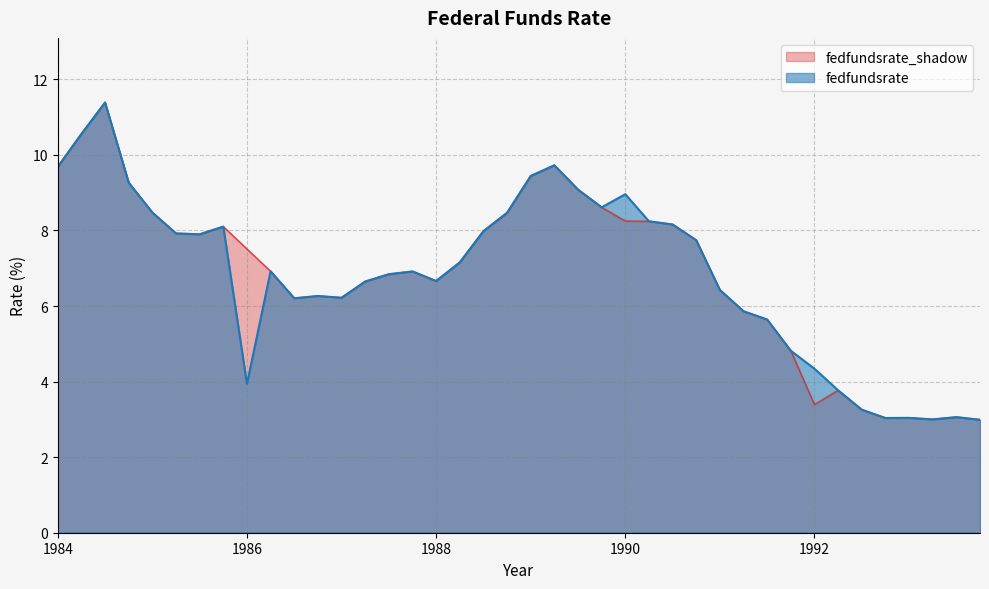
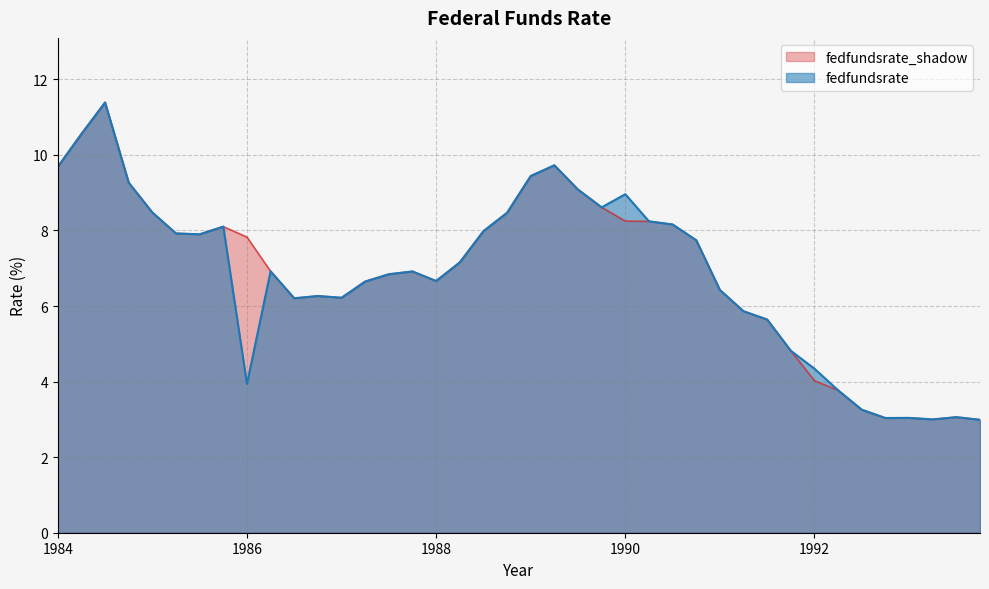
fedfundsrate_shadow, 1986: 7.5 -> 7.8
fedfundsrate_shadow, 1992: 3.4 -> 4.0
